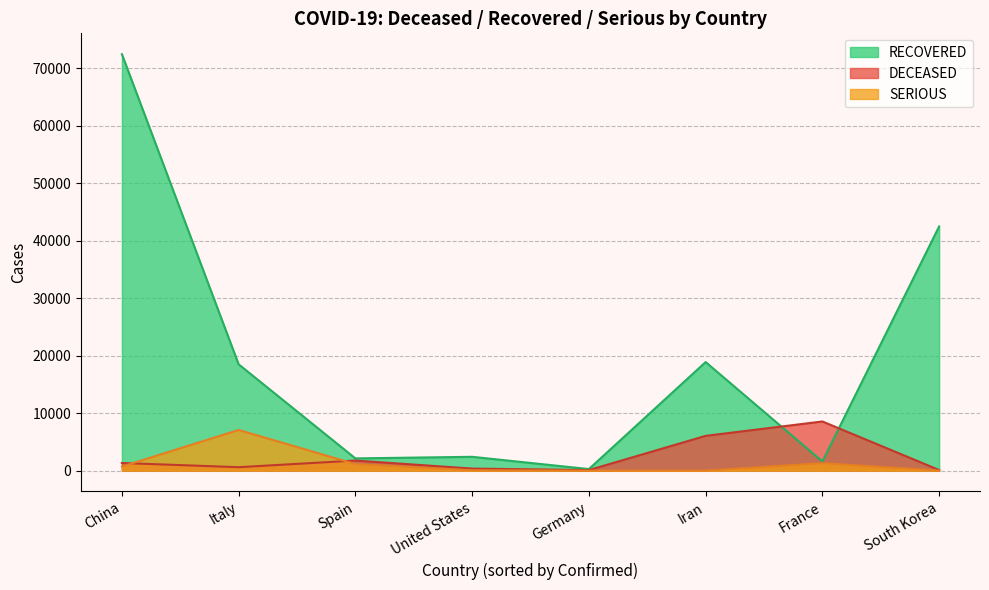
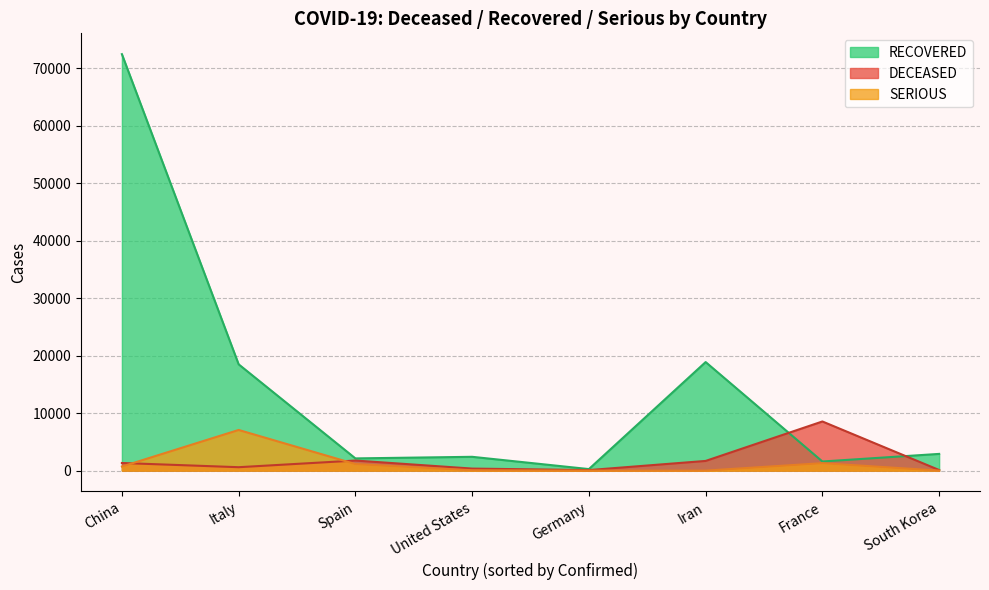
DECEASED, Iran: 6000 -> 2000
RECOVERED, South Korea: 42000 -> 3000
